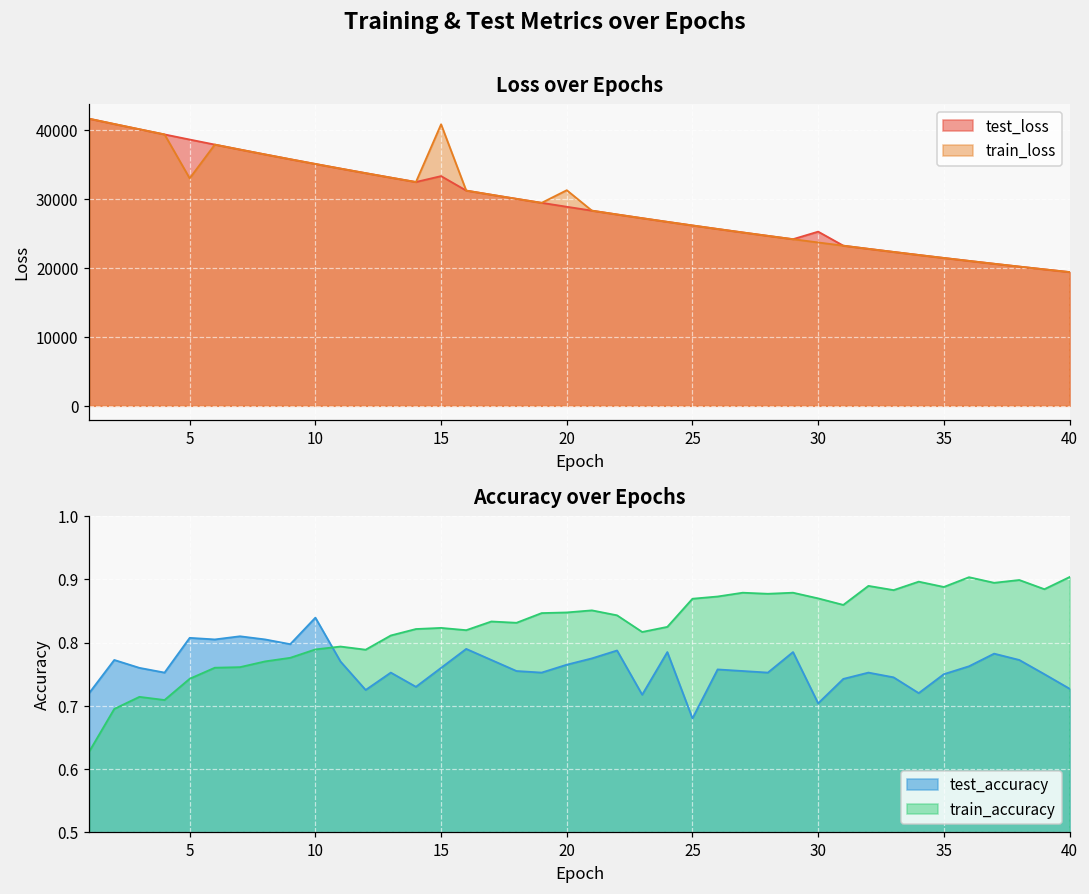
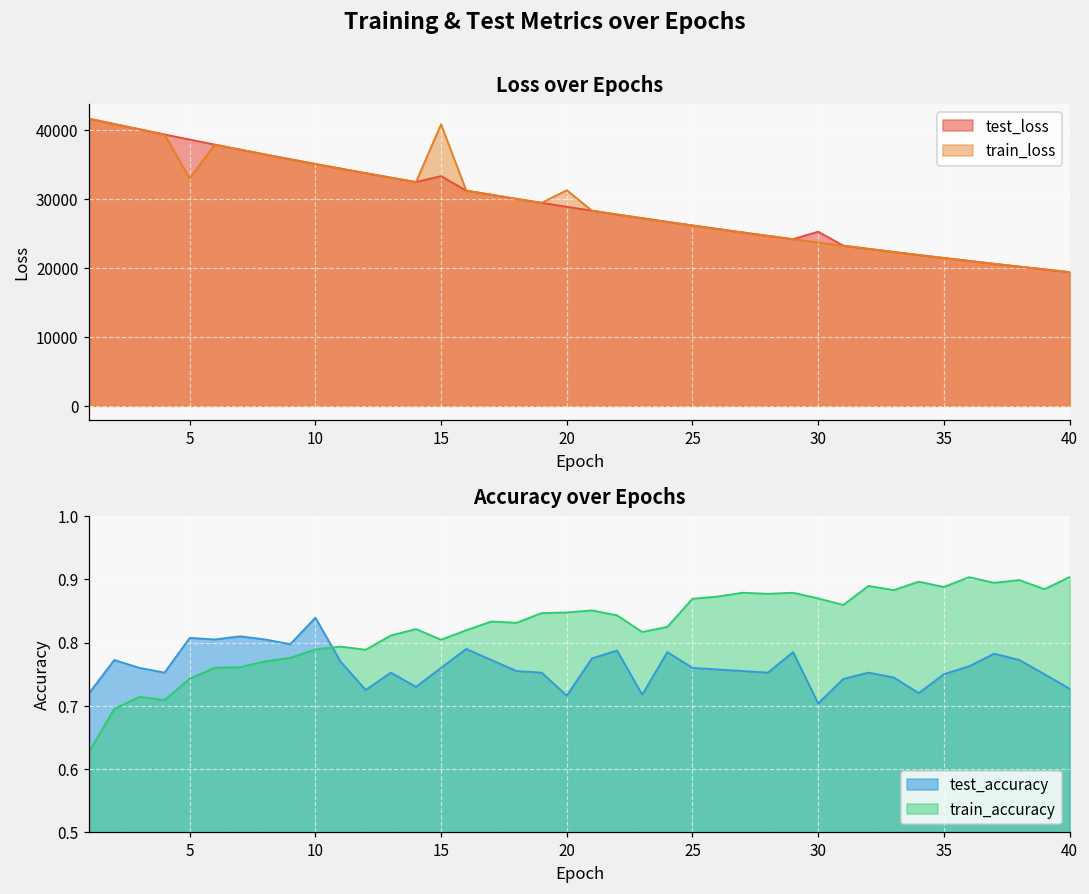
Accuracy over Epochs, train_accuracy, 15: 0.82 -> 0.80
Accuracy over Epochs, test_accuracy, 20: 0.76 -> 0.72
Accuracy over Epochs, test_accuracy, 25: 0.68 -> 0.76
